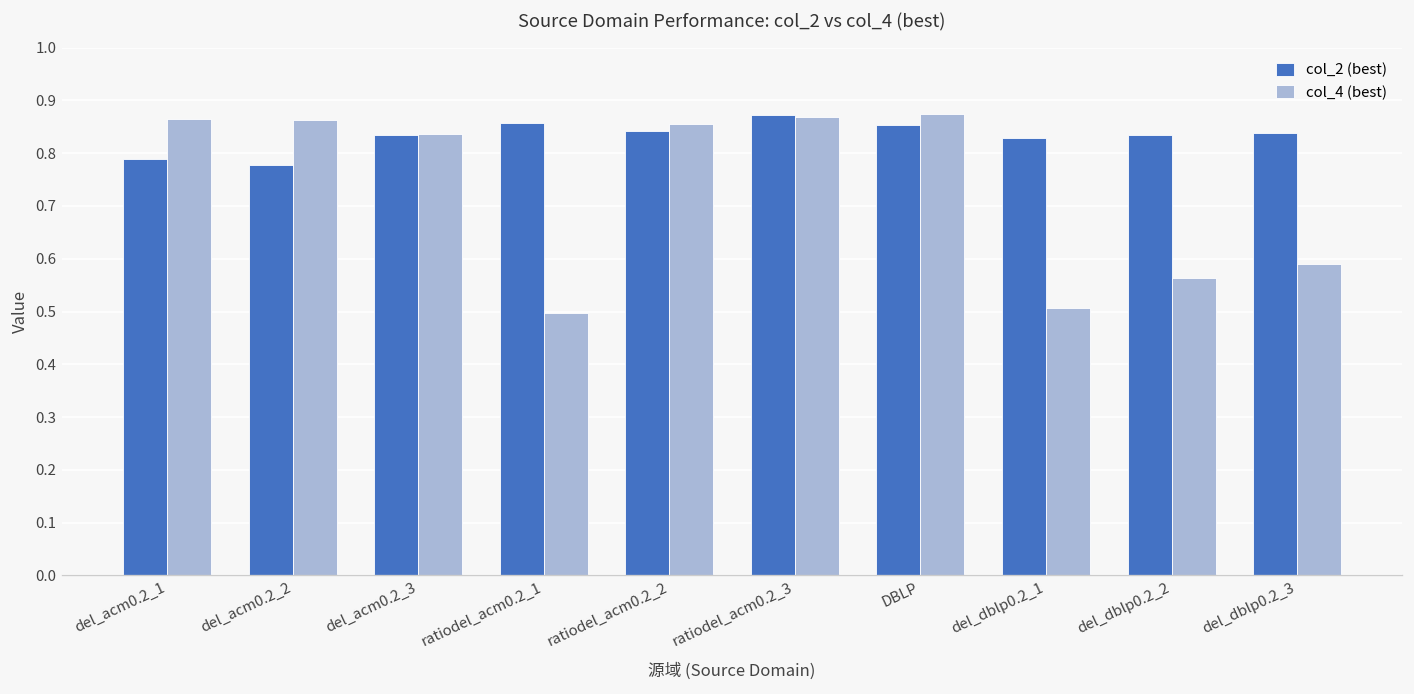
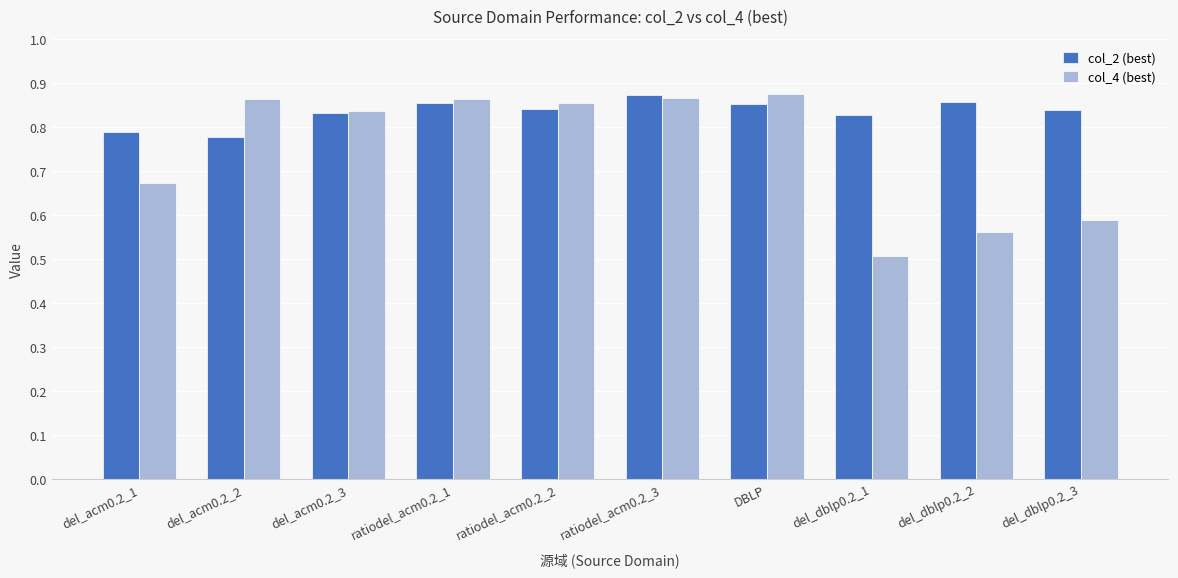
col_4 (best), del_acm0.2_1: 0.86 -> 0.67
col_4 (best), ratiodel_acm0.2_1: 0.50 -> 0.87
col_2 (best), del_dblp0.2_2: 0.84 -> 0.86
